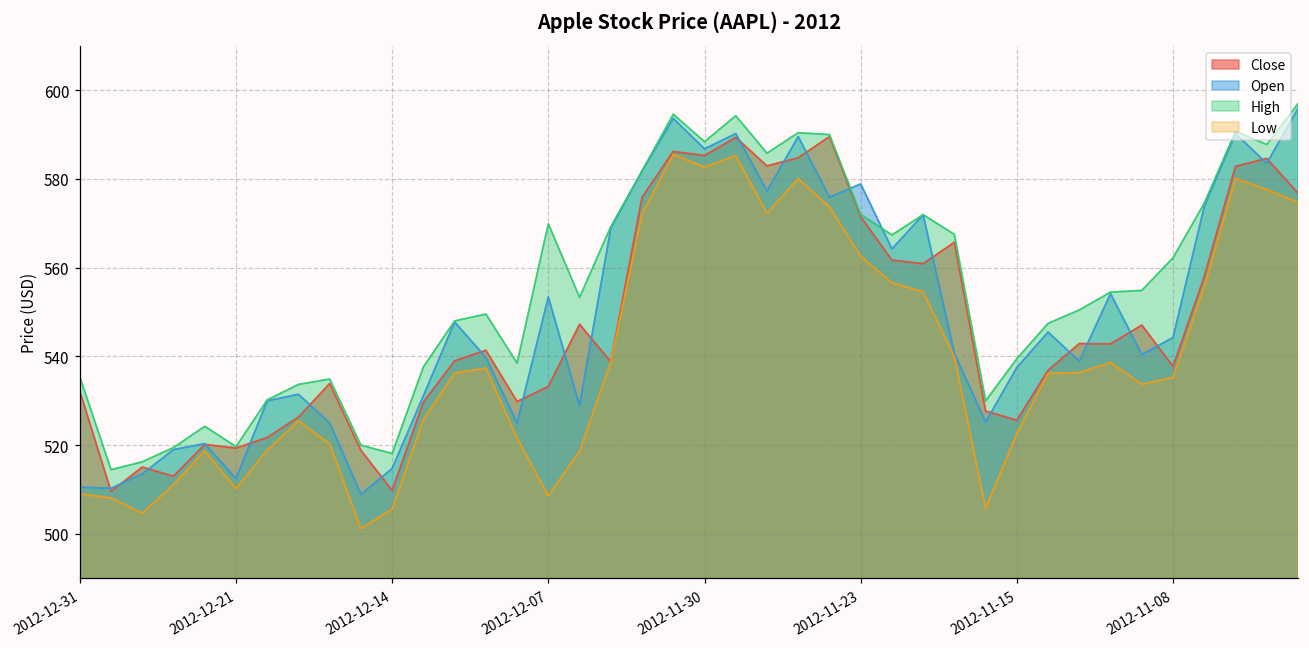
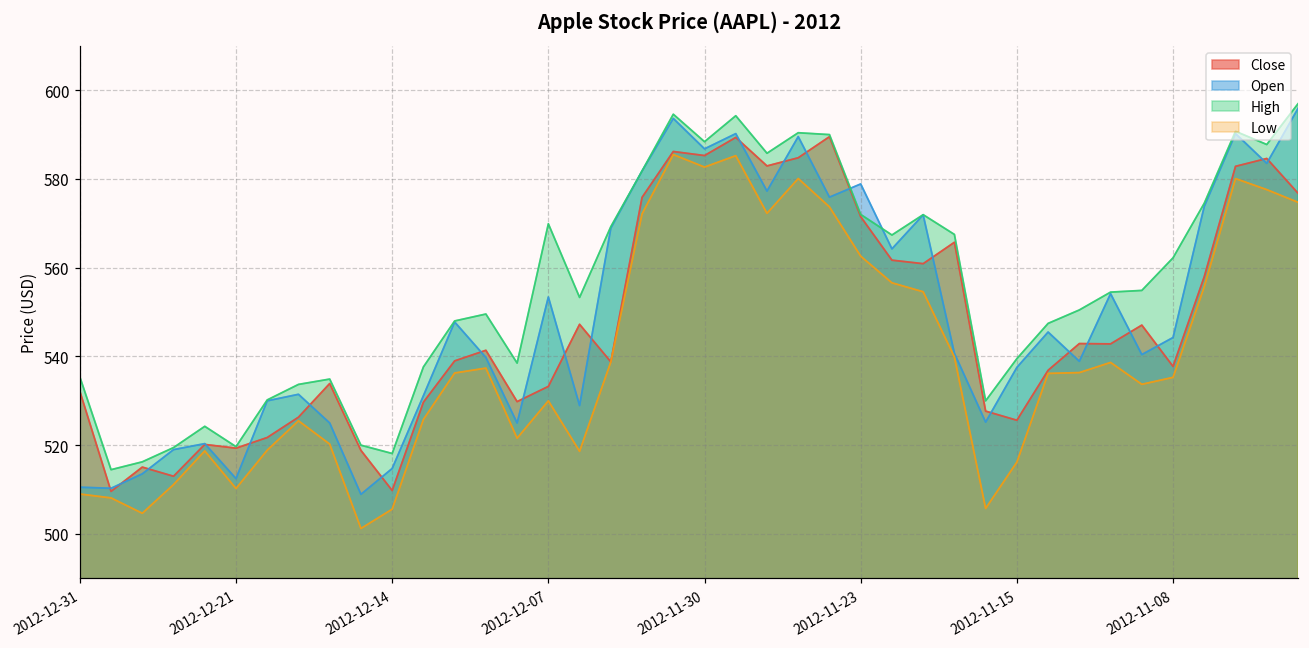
Low, 2012-12-07: 509 -> 530
Low, 2012-11-15: 523 -> 516
